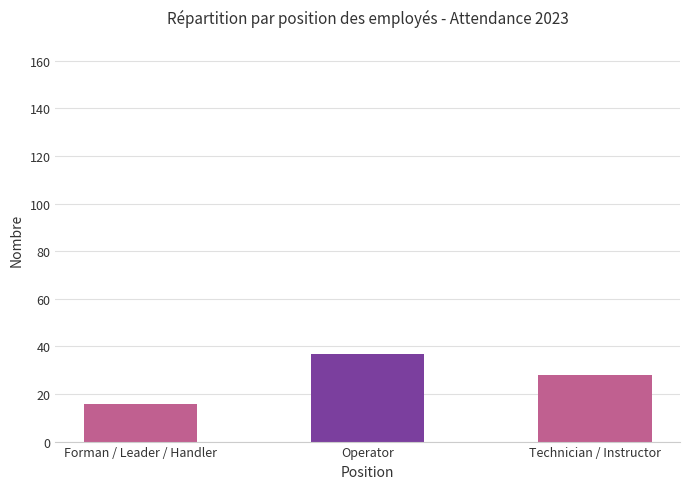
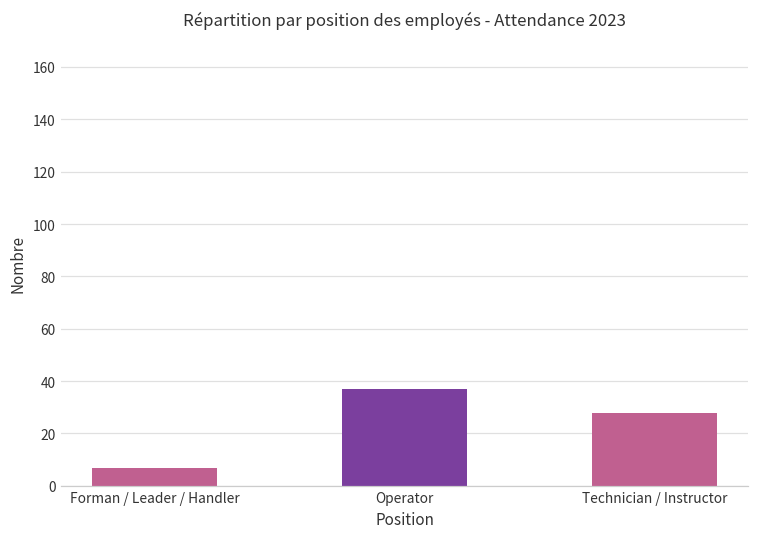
Forman / Leader / Handler: 16 -> 7
